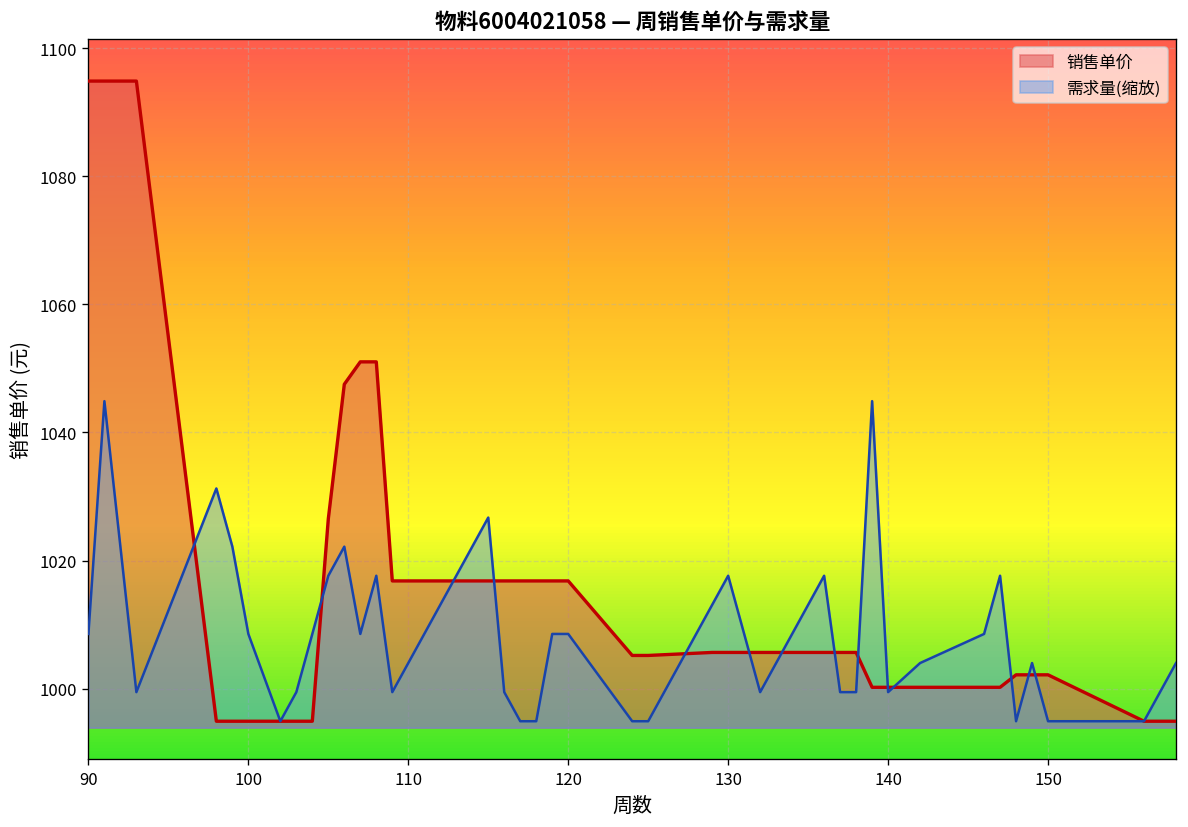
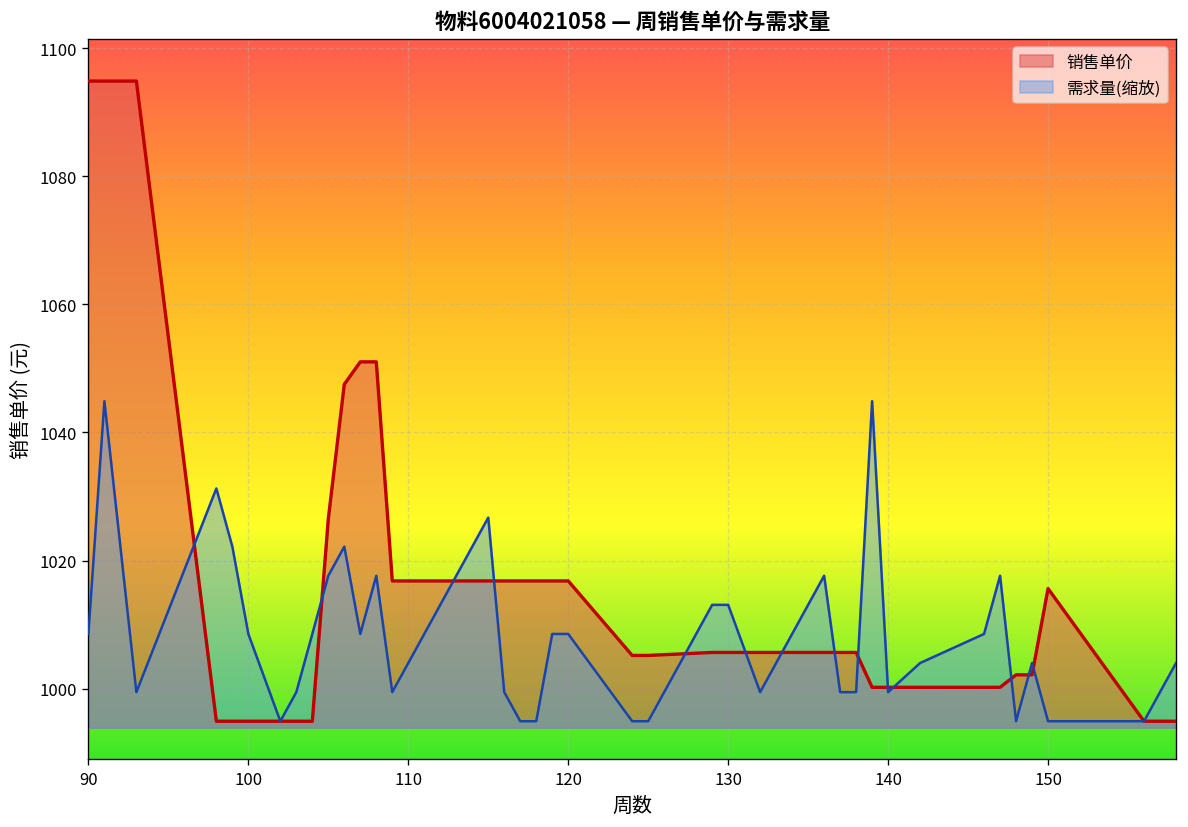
需求量(缩放), 130: 1018 -> 1013
销售单价, 150: 1002 -> 1016
